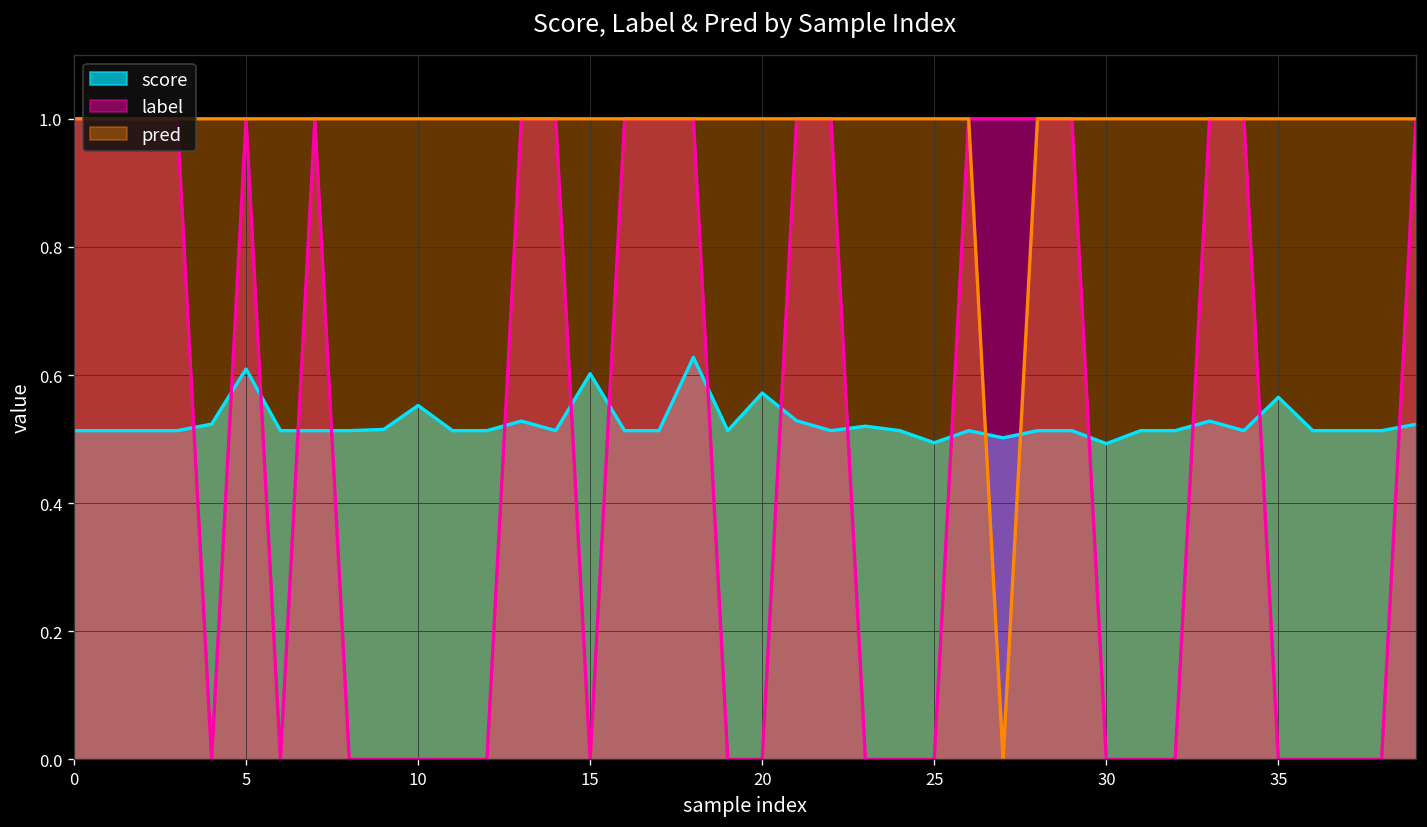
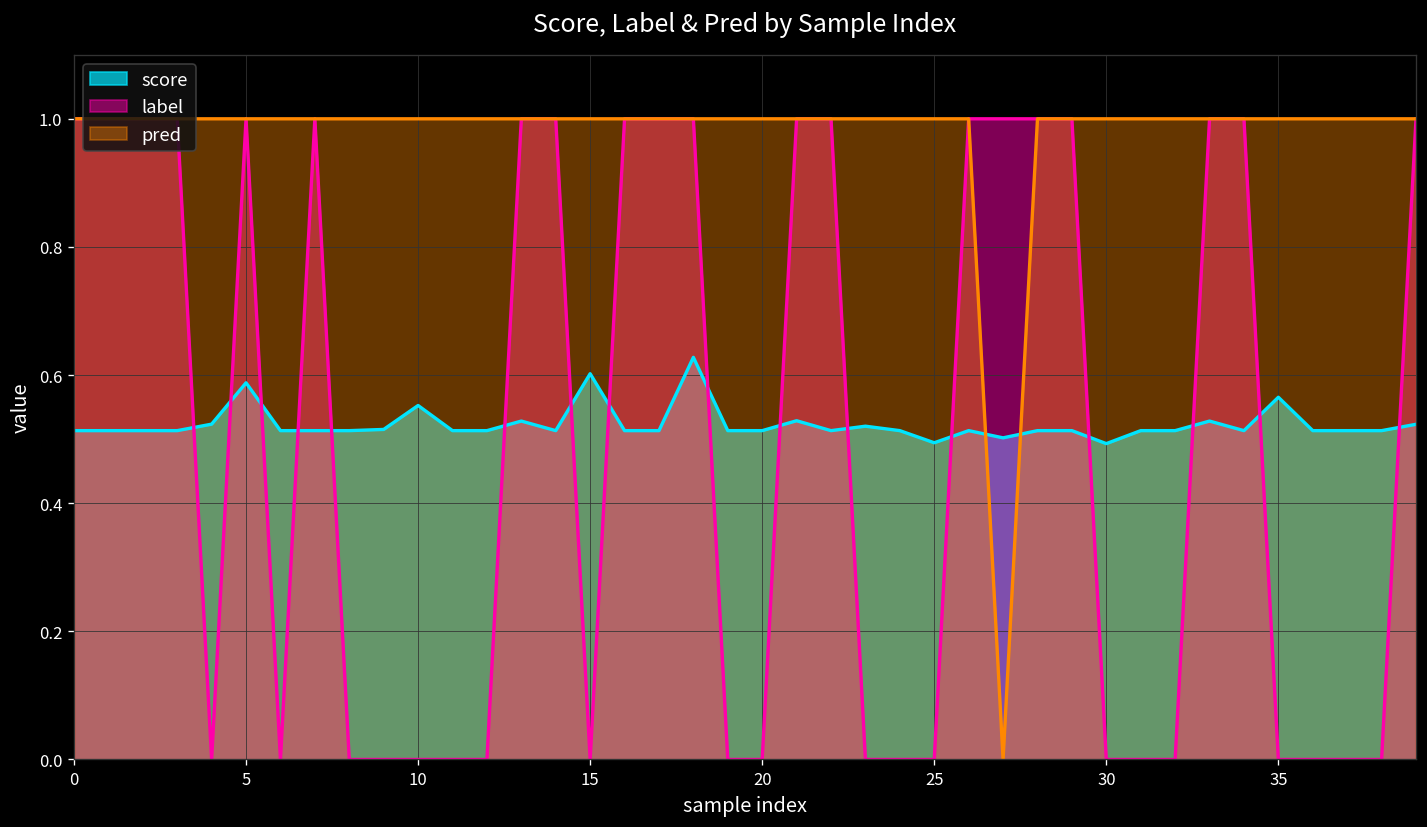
score, 5: 0.61 -> 0.59
score, 20: 0.57 -> 0.51
